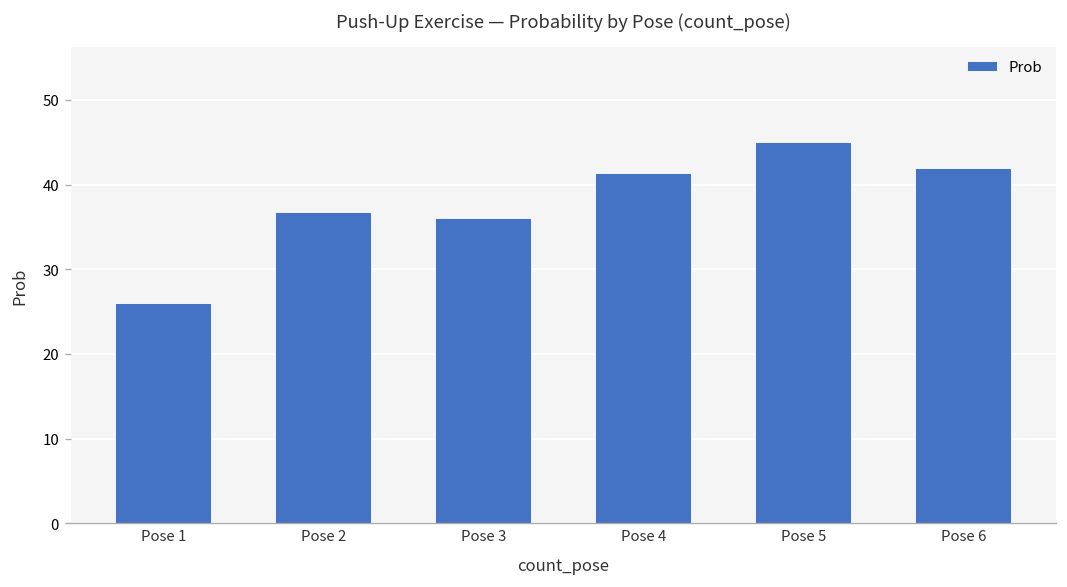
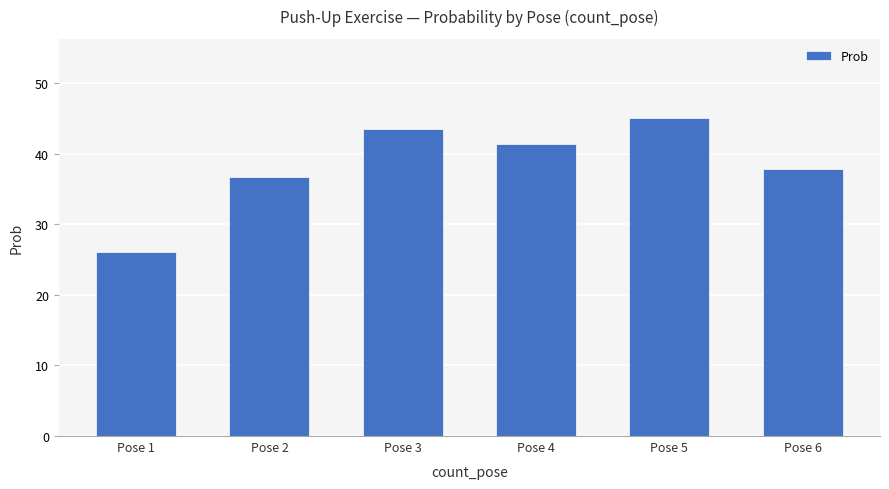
Pose 3: 36 -> 44
Pose 6: 42 -> 38
